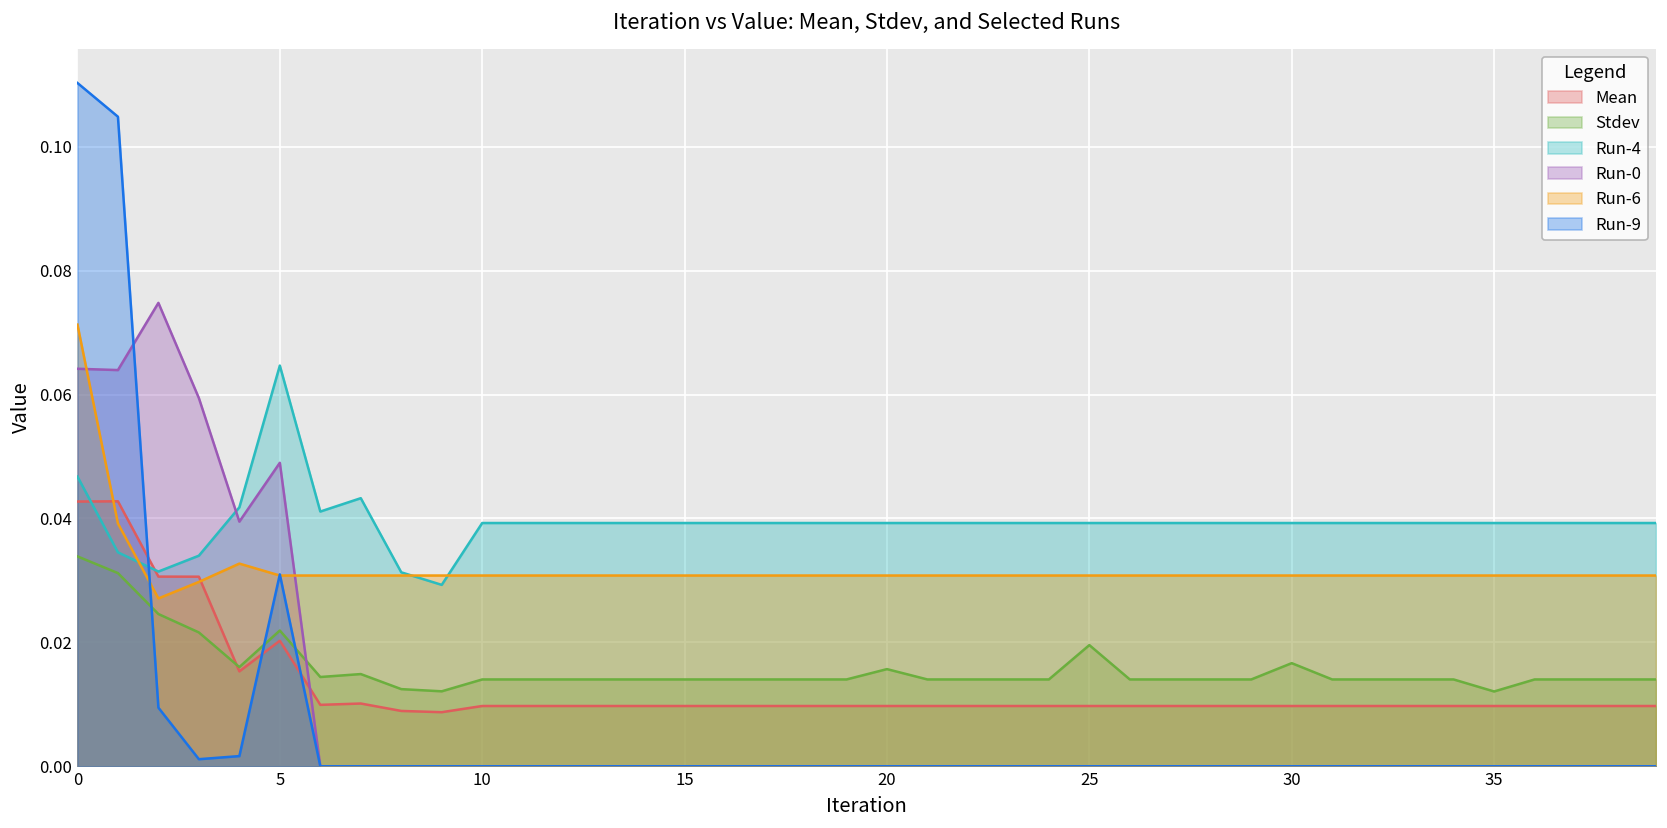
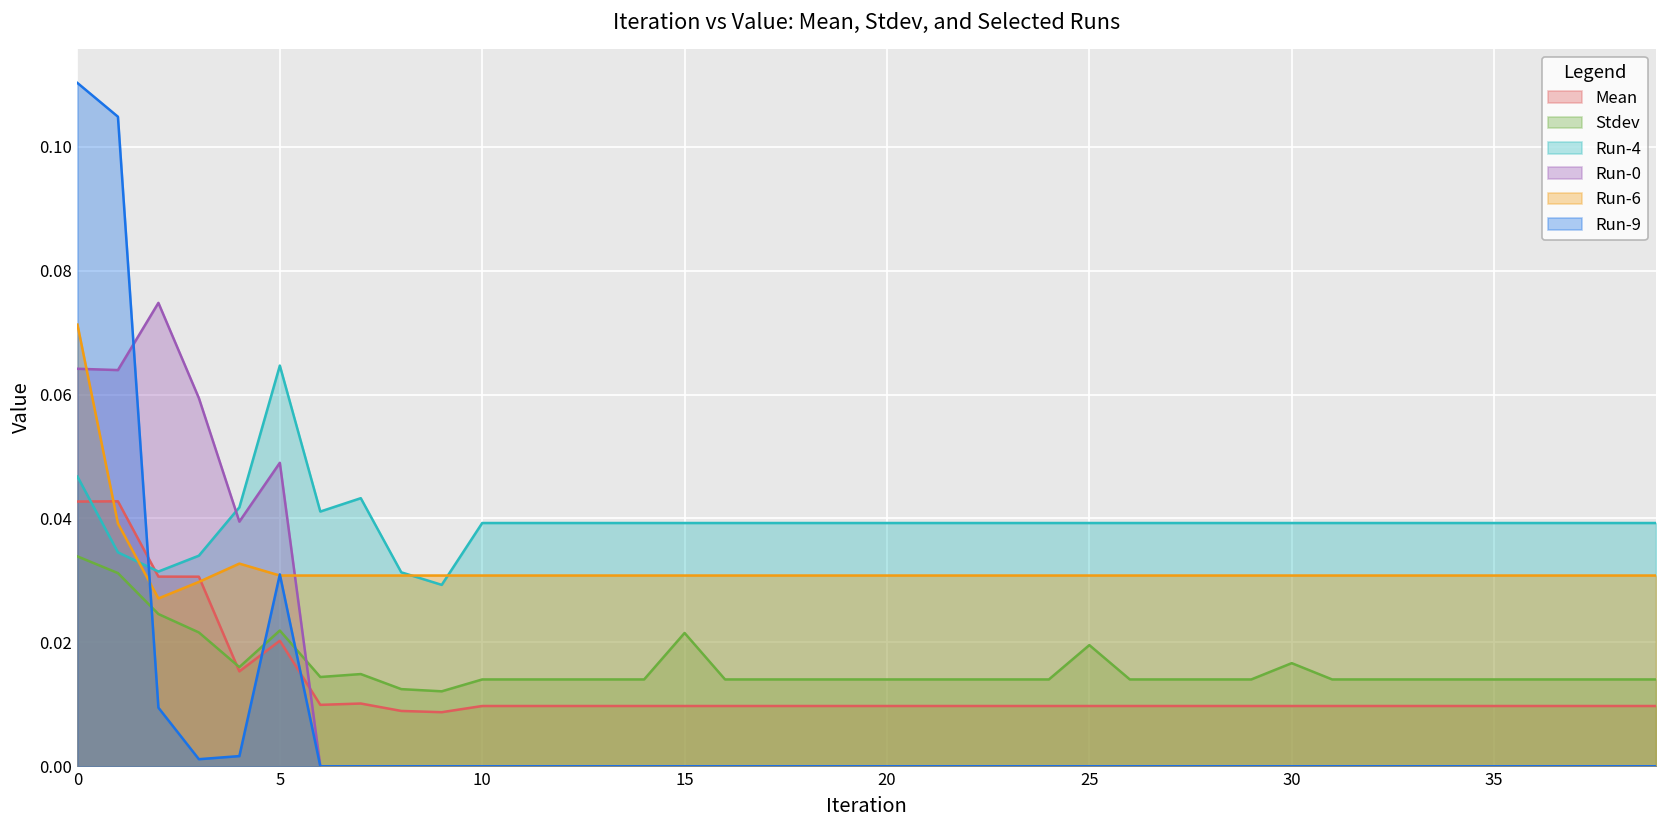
Stdev, 15: 0.014 -> 0.022
Stdev, 20: 0.016 -> 0.014
Stdev, 35: 0.012 -> 0.014
